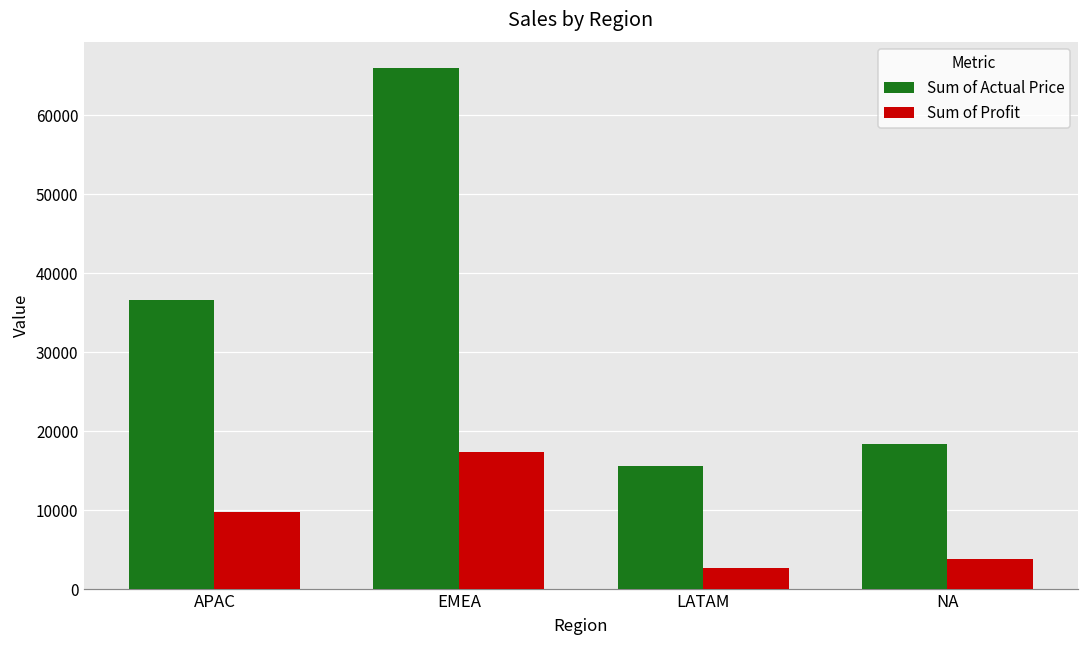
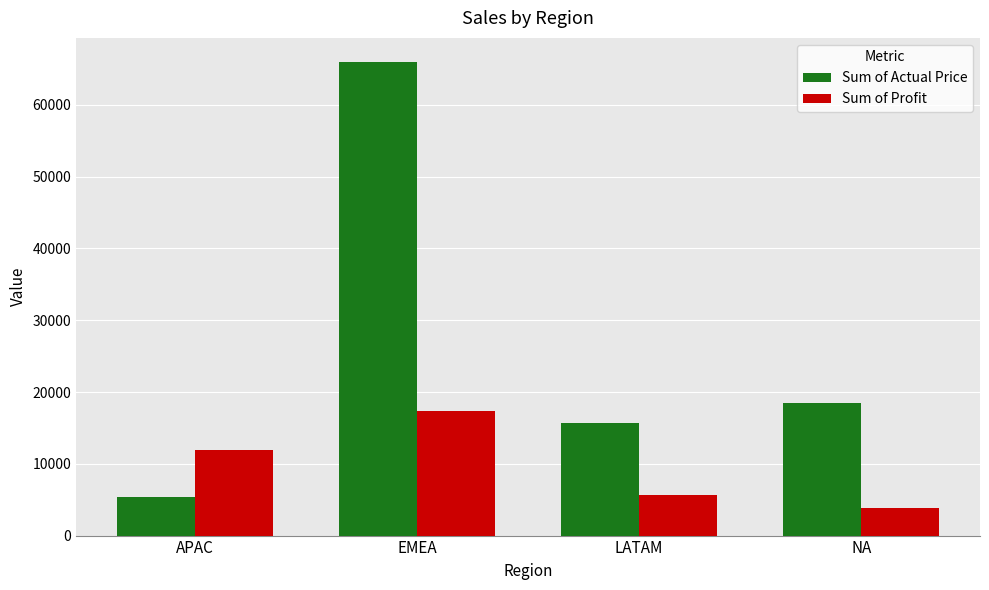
Sum of Actual Price, APAC: 37000 -> 5000
Sum of Profit, APAC: 10000 -> 12000
Sum of Profit, LATAM: 3000 -> 6000
